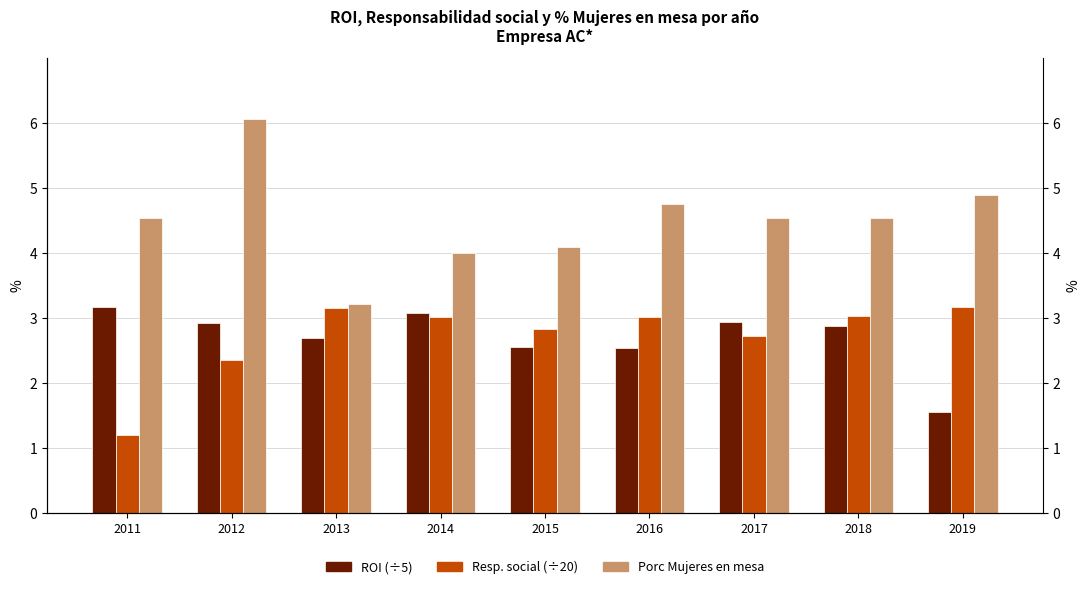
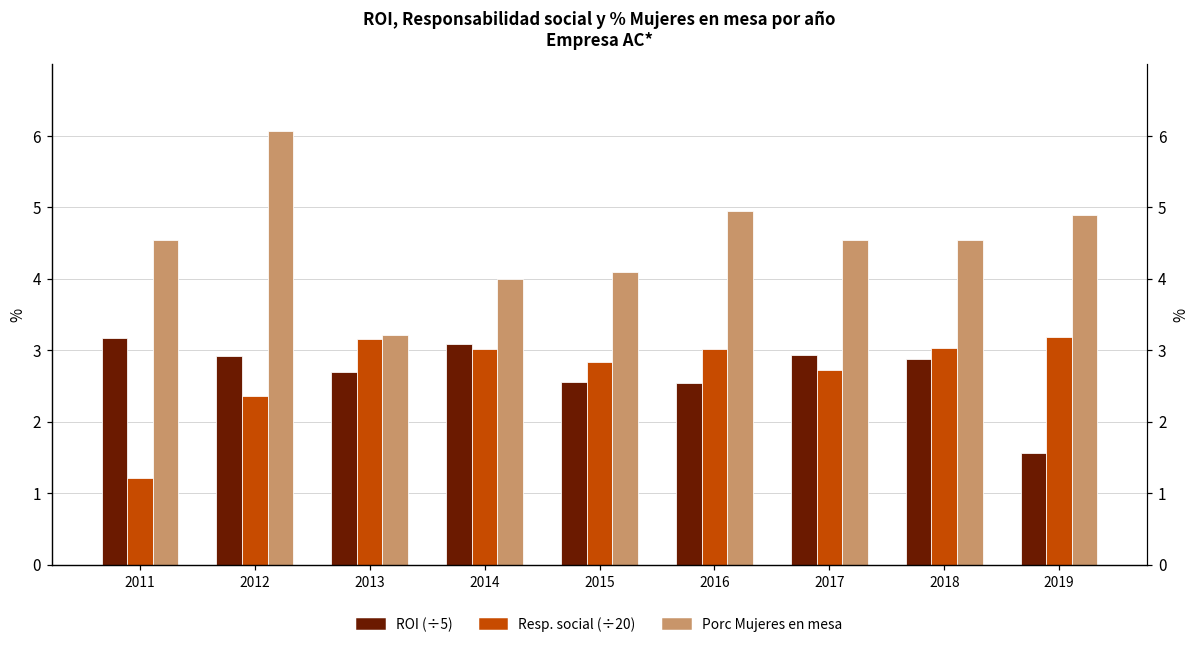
Porc Mujeres en mesa, 2016: 4.8 -> 4.9
